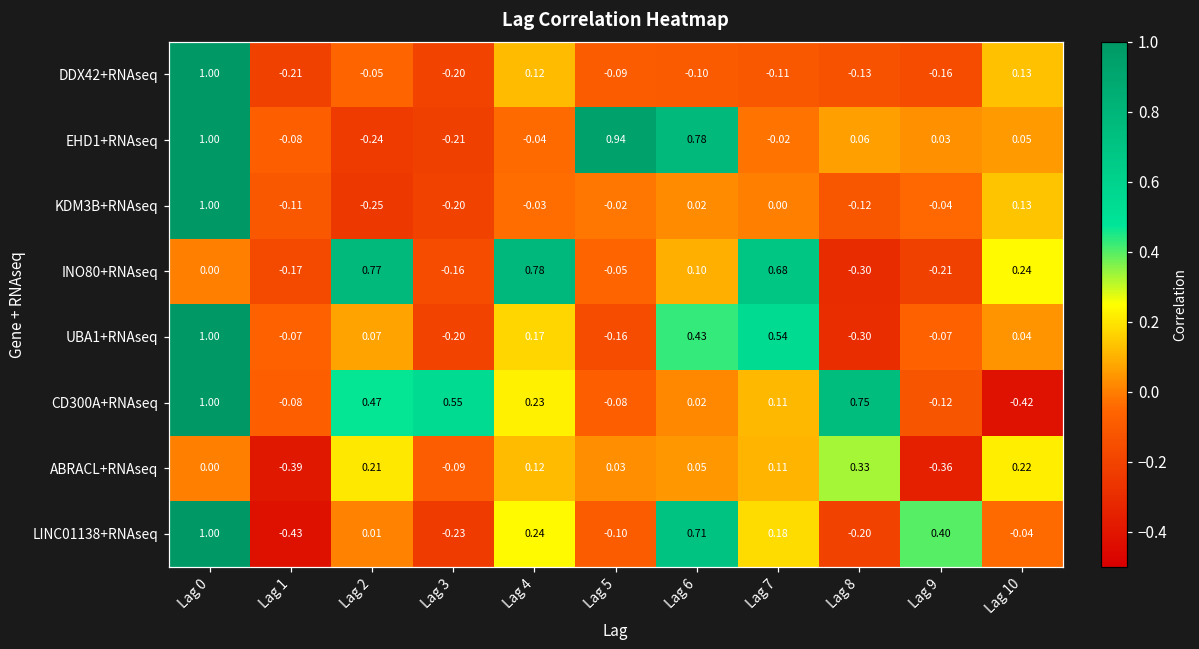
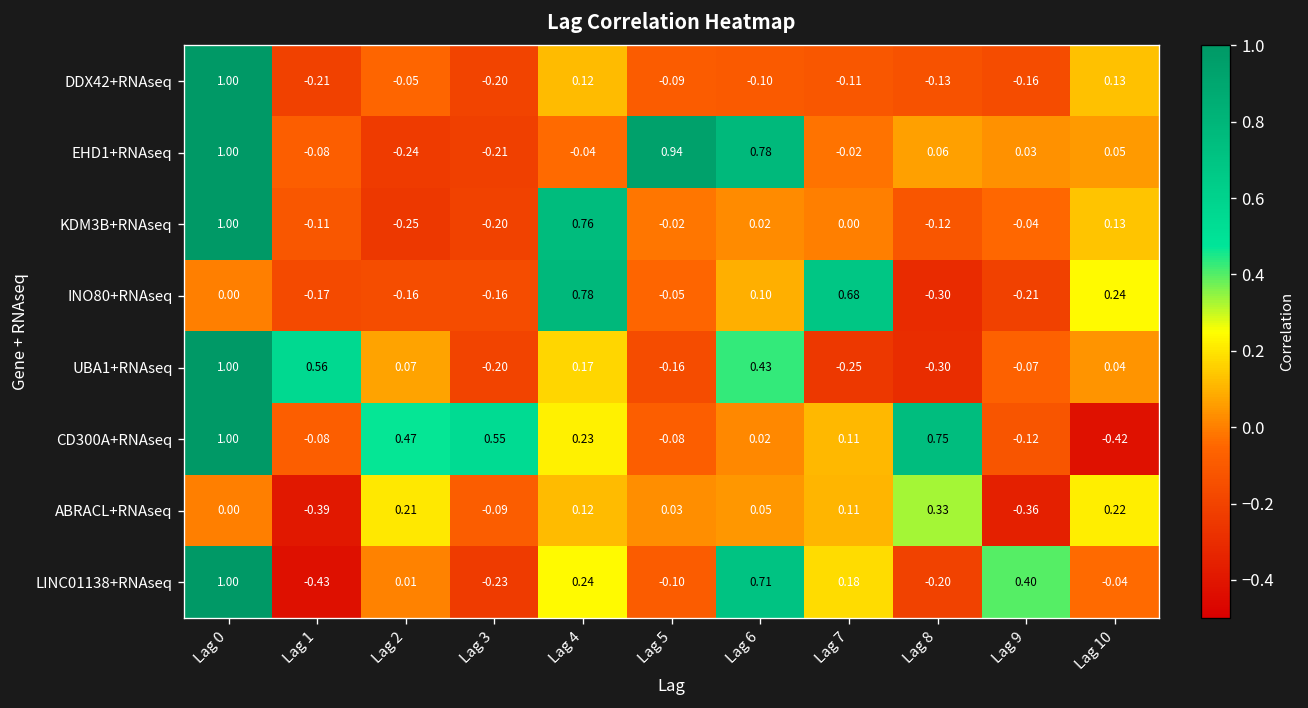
KDM3B+RNAseq, Lag 4: -0.03 -> 0.76
INO80+RNAseq, Lag 2: 0.77 -> -0.16
UBA1+RNAseq, Lag 1: -0.07 -> 0.56
UBA1+RNAseq, Lag 7: 0.54 -> -0.25
